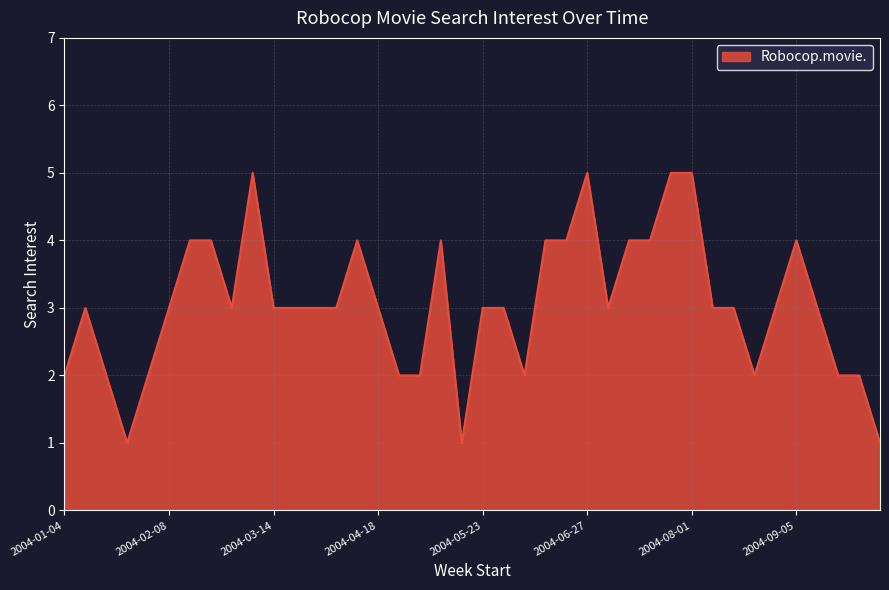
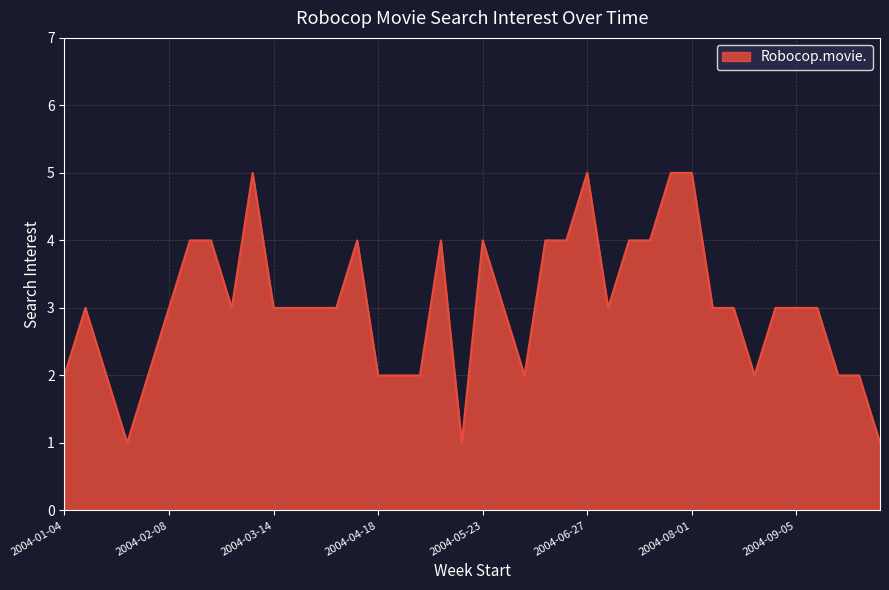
2004-04-18: 3 -> 2
2004-05-23: 3 -> 4
2004-09-05: 4 -> 3
